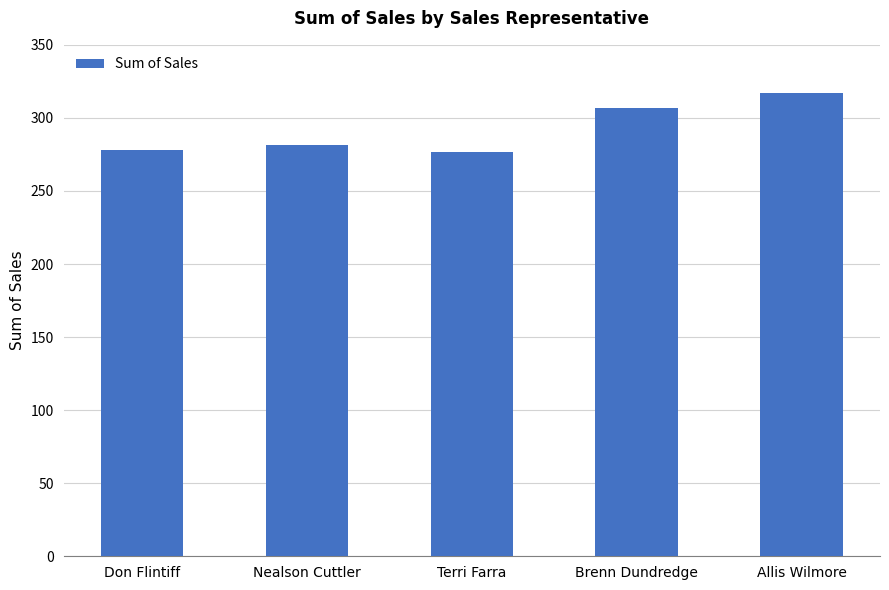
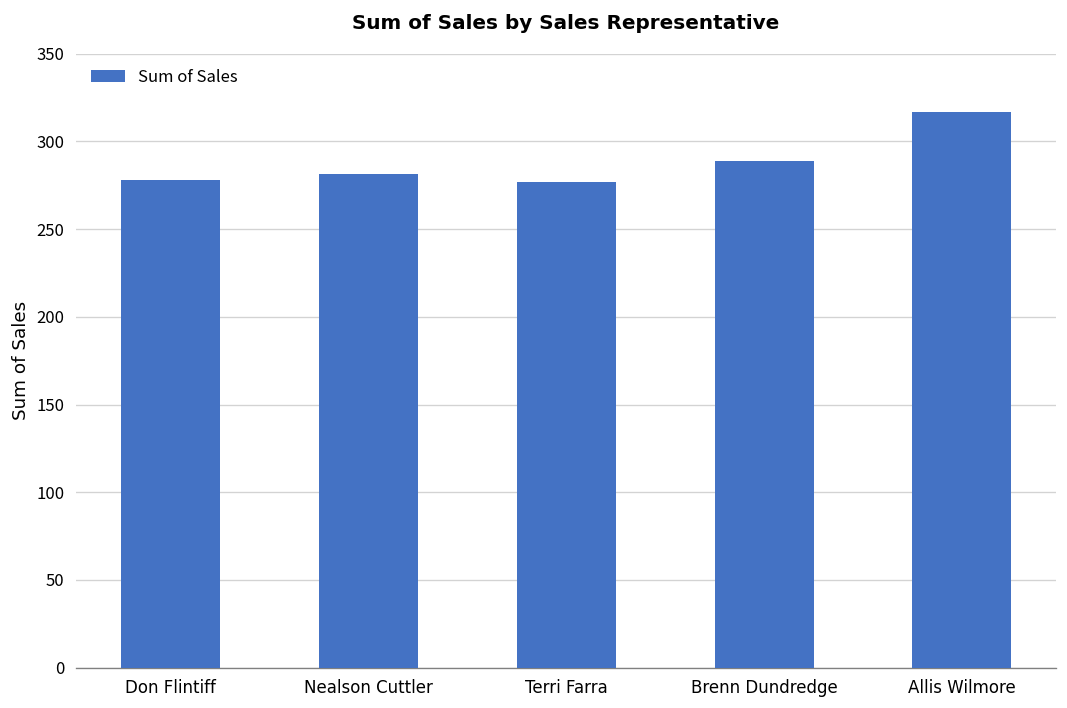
Brenn Dundredge: 307 -> 289
